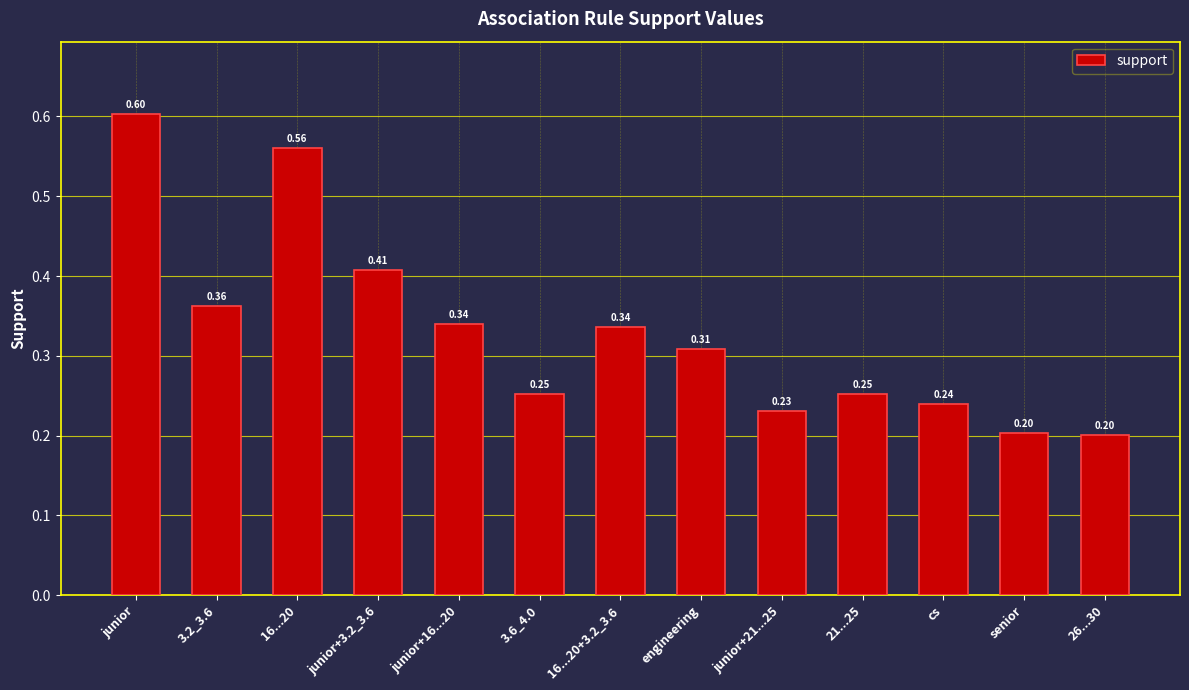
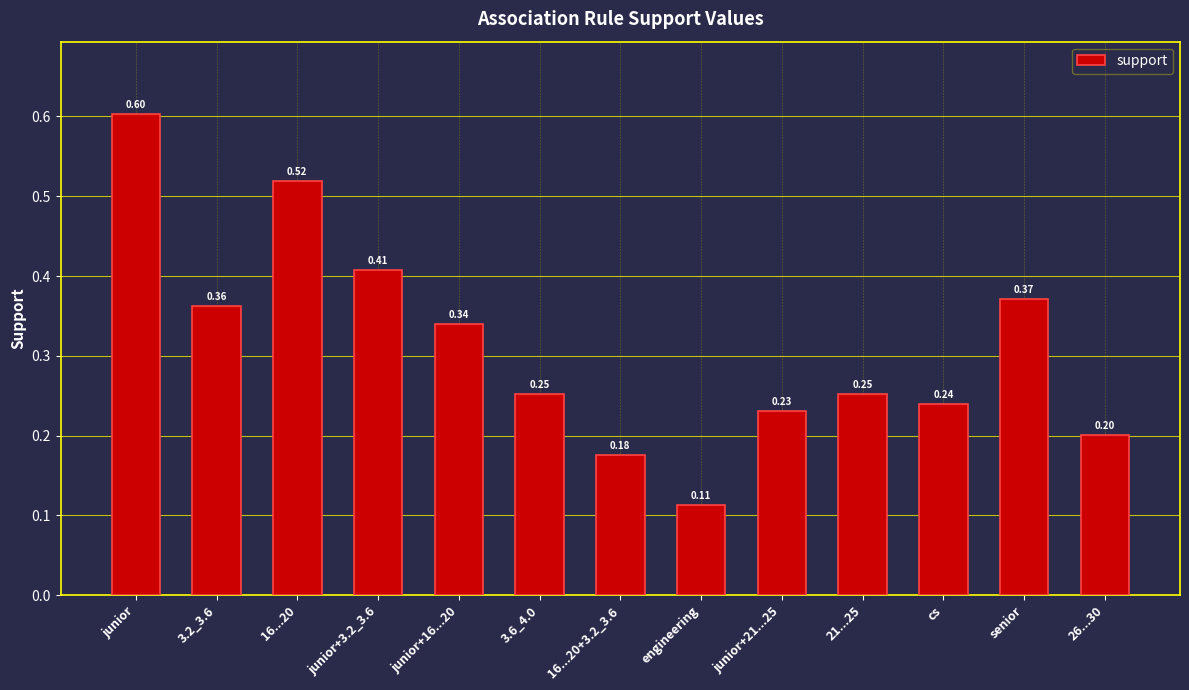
16...20: 0.56 -> 0.52
16...20+3.2_3.6: 0.34 -> 0.18
engineering: 0.31 -> 0.11
senior: 0.20 -> 0.37
